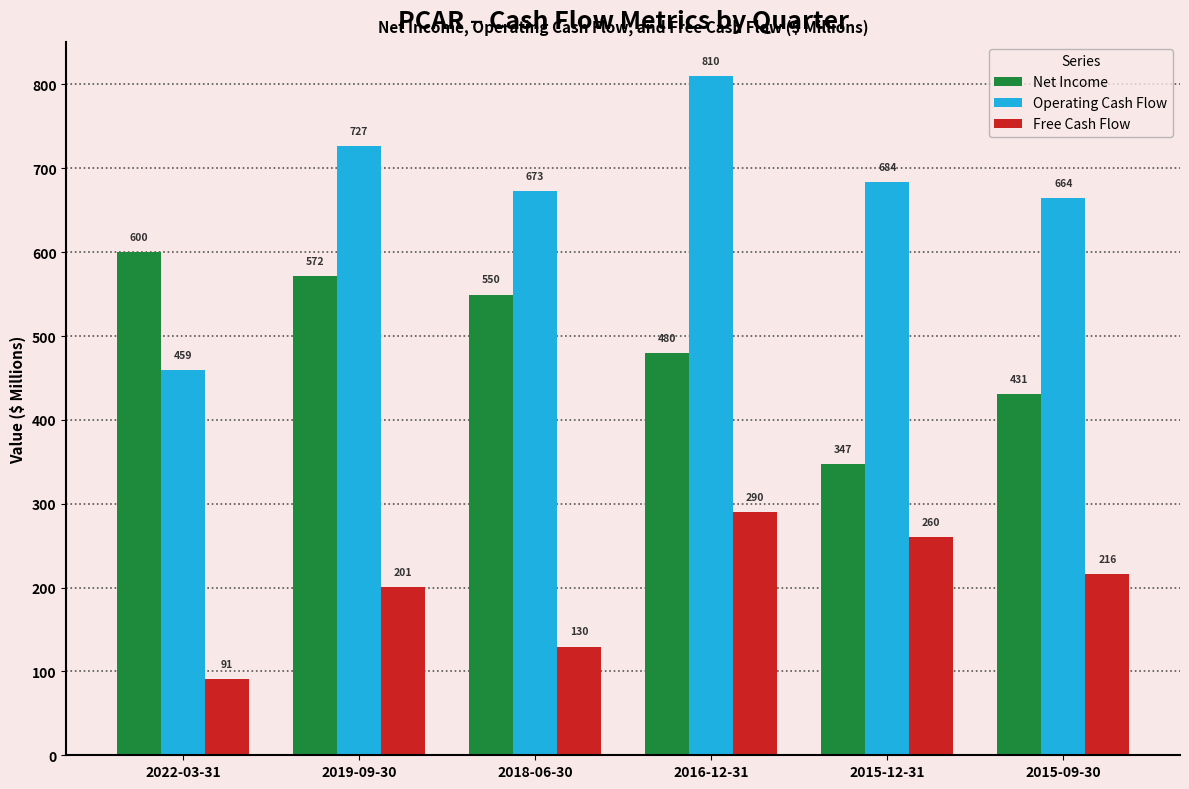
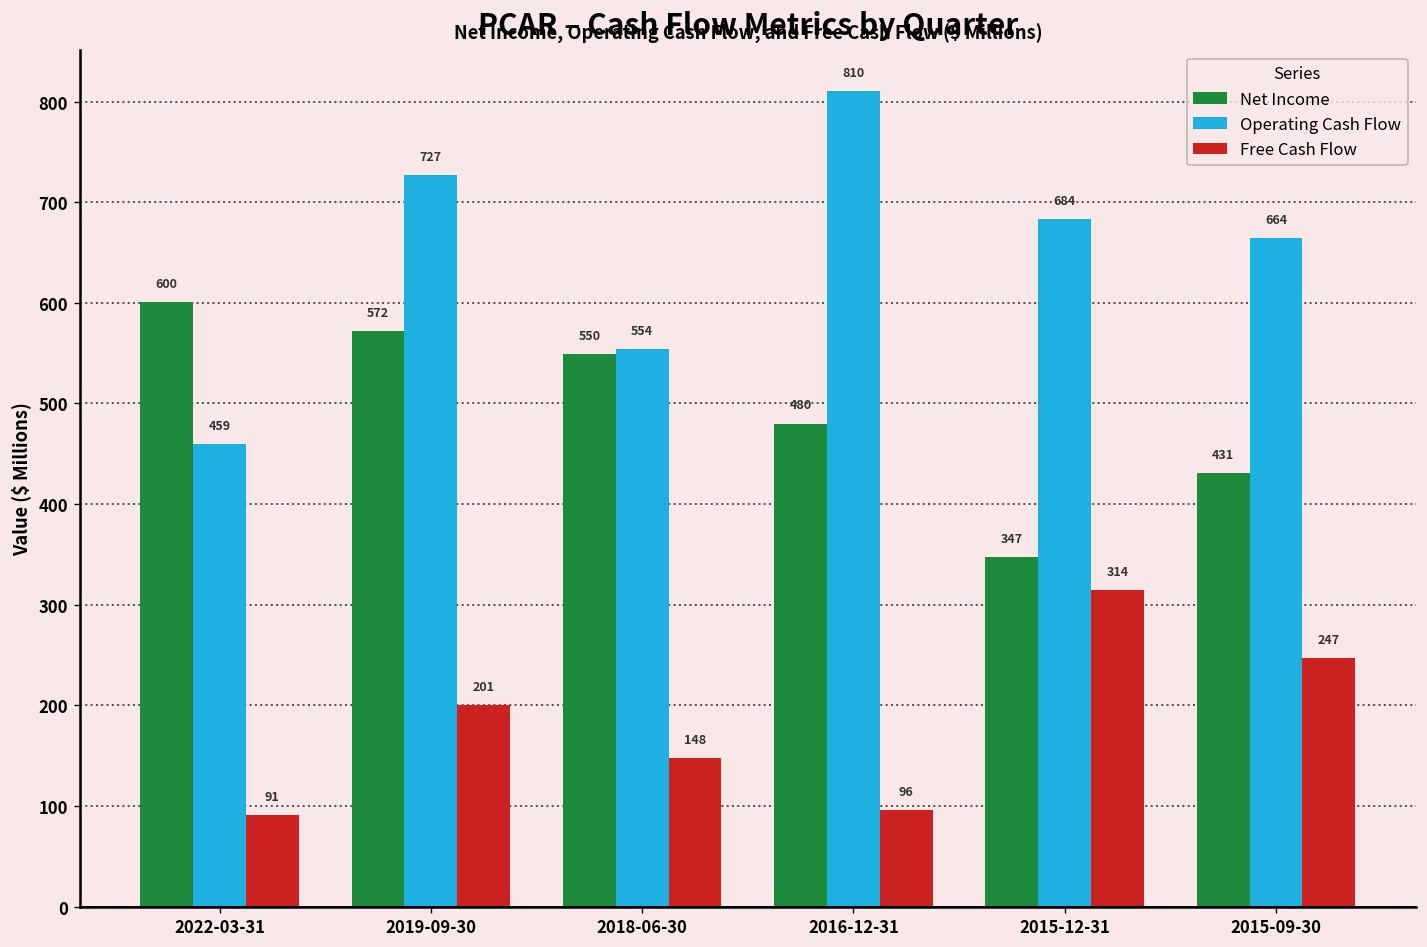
Operating Cash Flow, 2018-06-30: 673 -> 554
Free Cash Flow, 2018-06-30: 130 -> 148
Free Cash Flow, 2016-12-31: 290 -> 96
Free Cash Flow, 2015-12-31: 260 -> 314
Free Cash Flow, 2015-09-30: 216 -> 247
